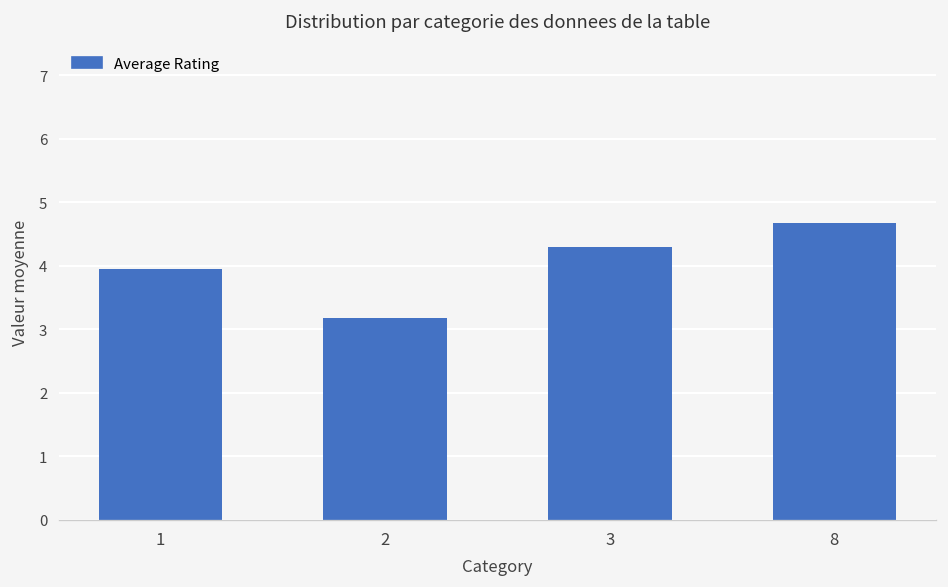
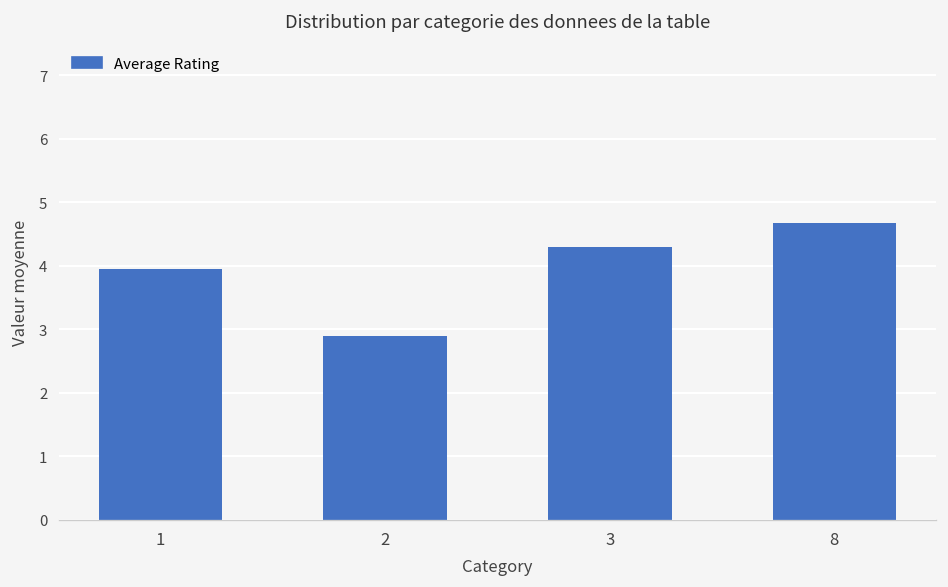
2: 3.2 -> 2.9
